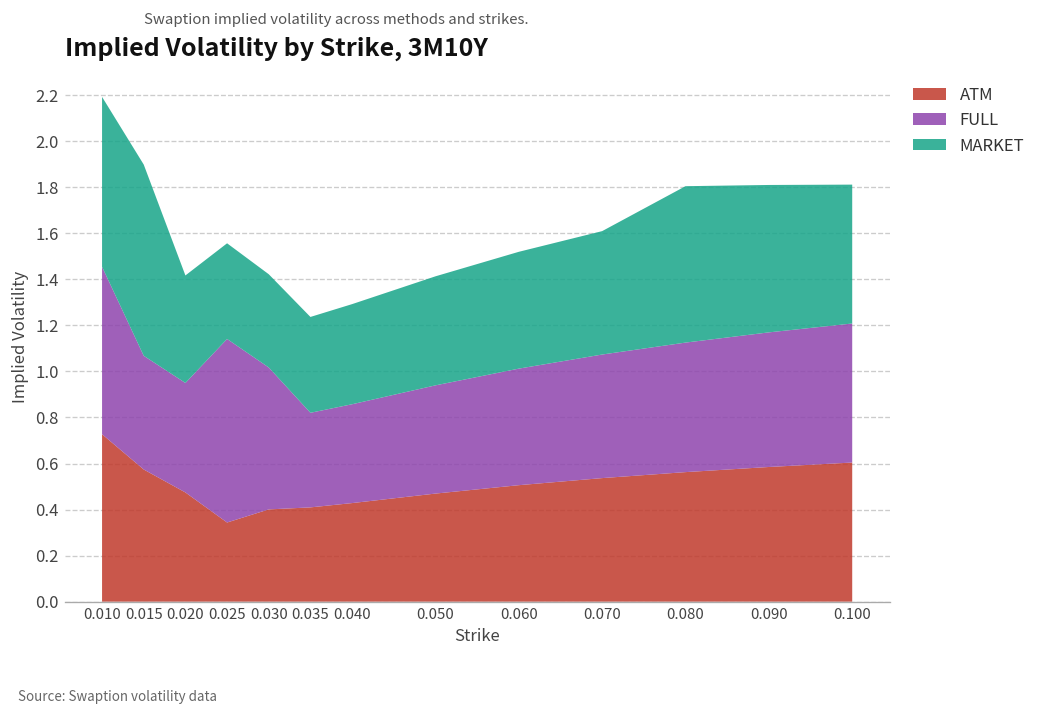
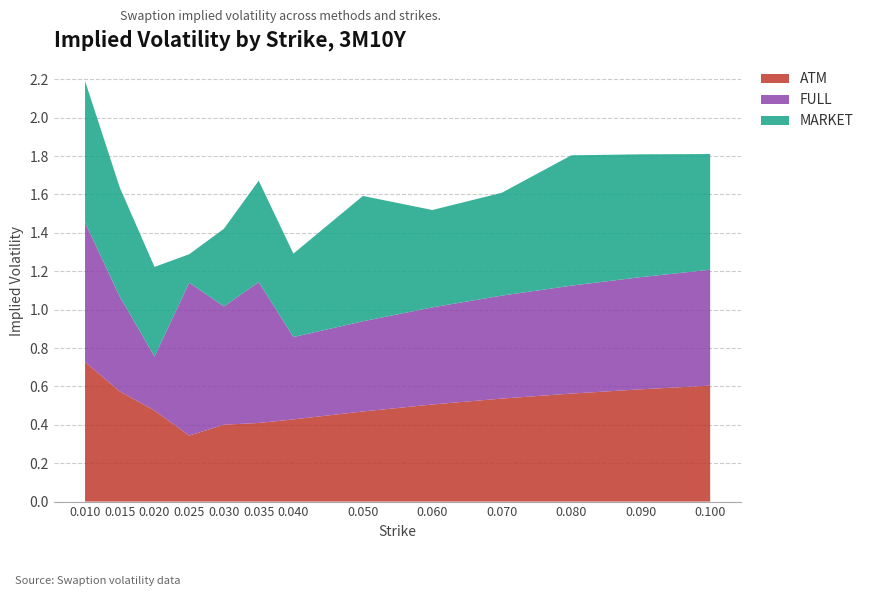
MARKET, 0.015: 0.83 -> 0.57
FULL, 0.020: 0.48 -> 0.28
MARKET, 0.025: 0.42 -> 0.15
FULL, 0.035: 0.41 -> 0.73
MARKET, 0.035: 0.42 -> 0.53
MARKET, 0.050: 0.47 -> 0.65
